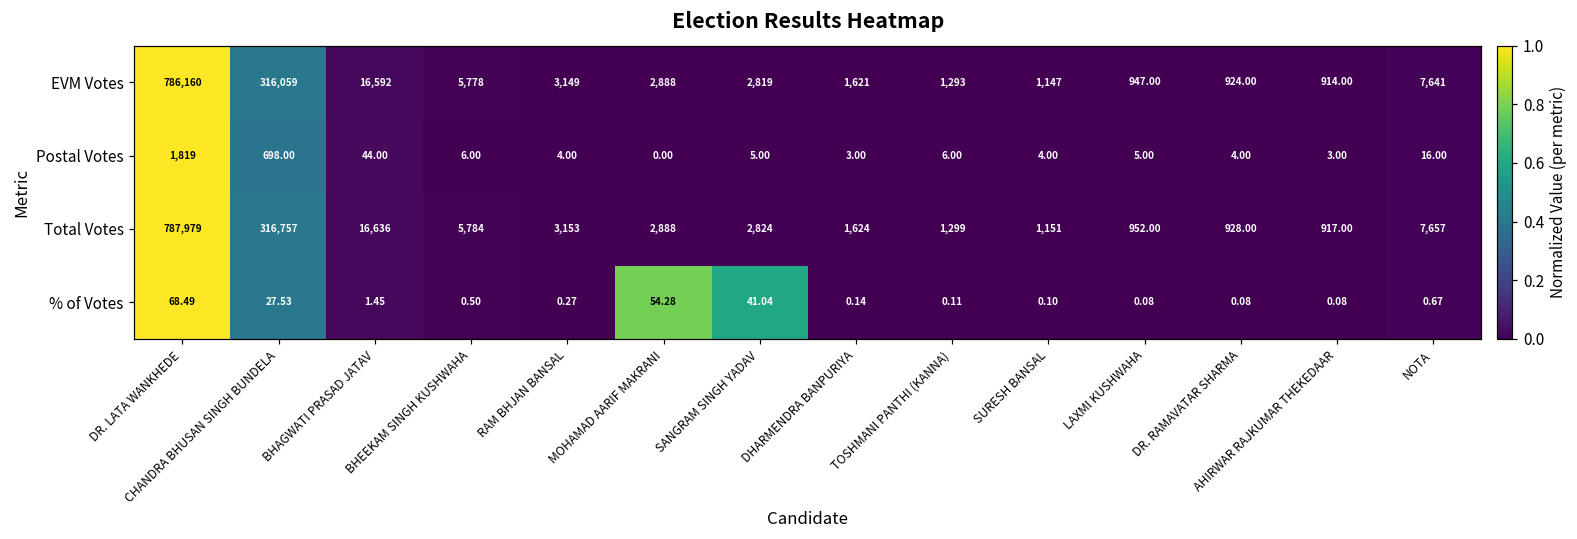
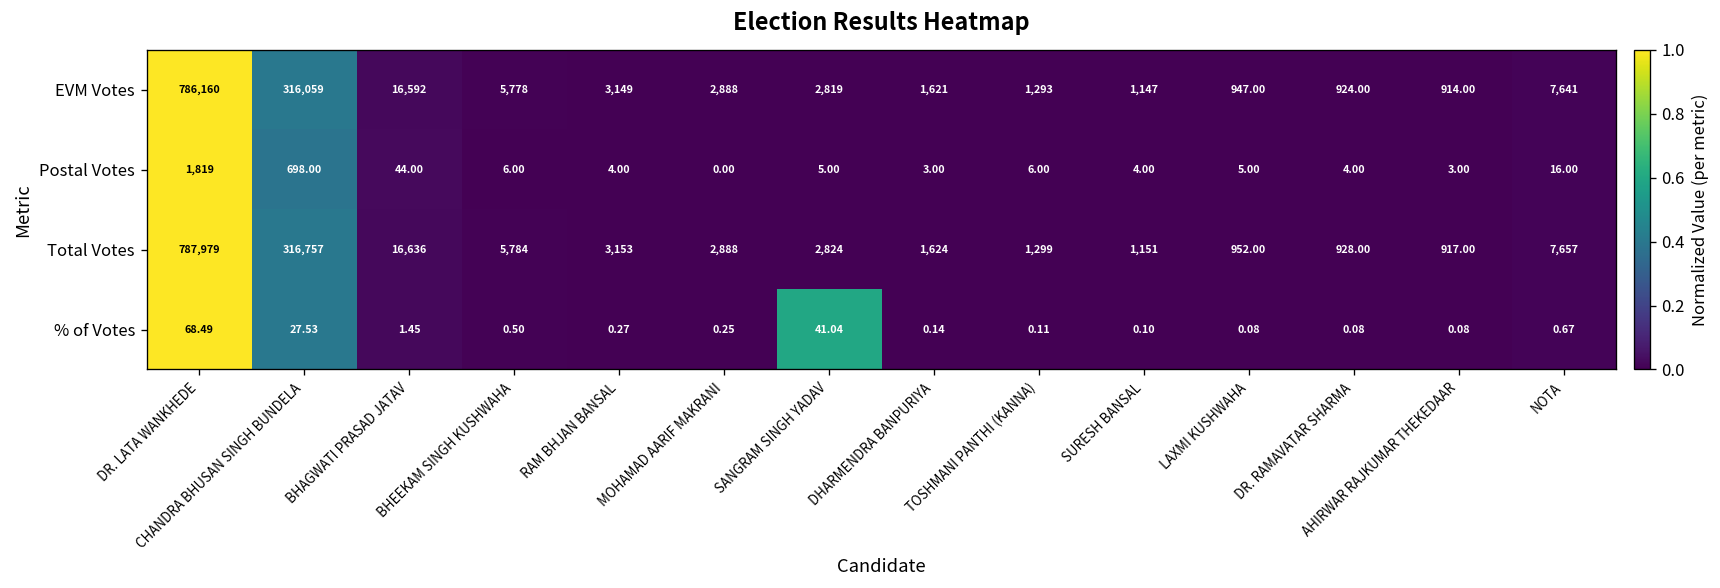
% of Votes, MOHAMAD AARIF MAKRANI: 54.28 -> 0.25
